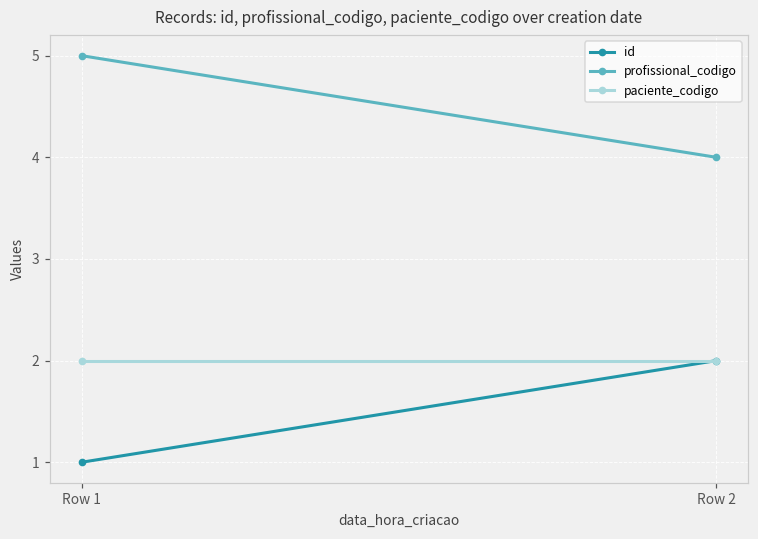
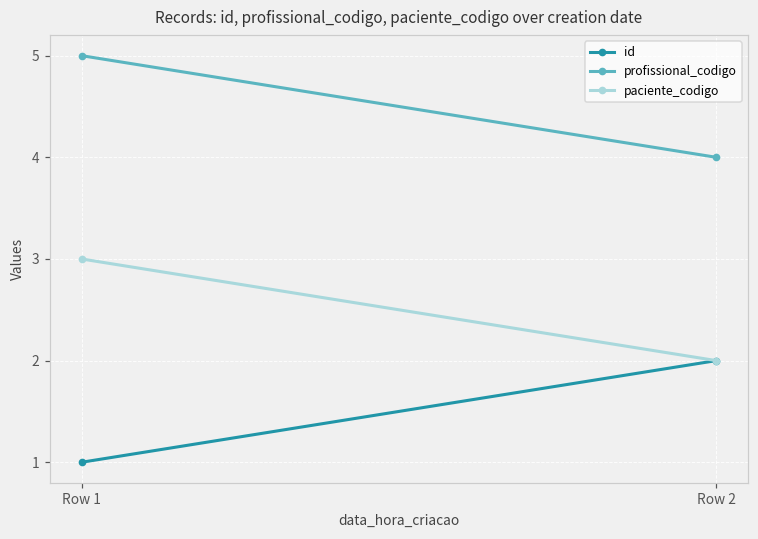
paciente_codigo, Row 1: 2 -> 3
